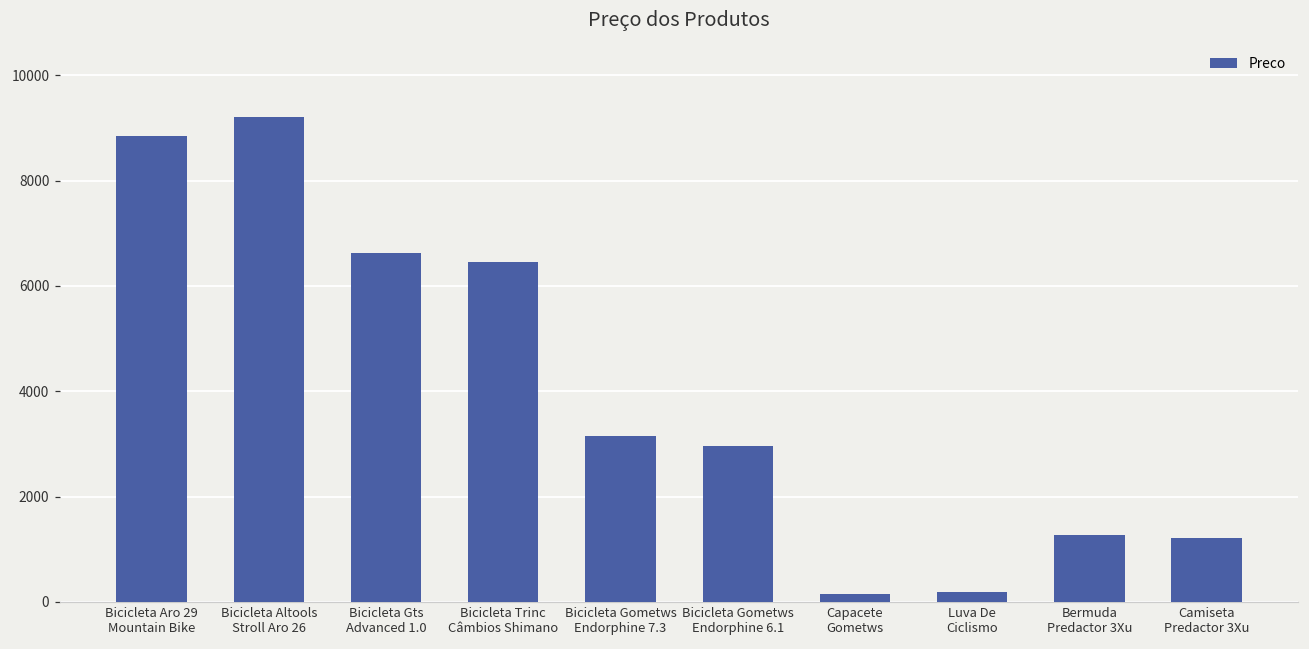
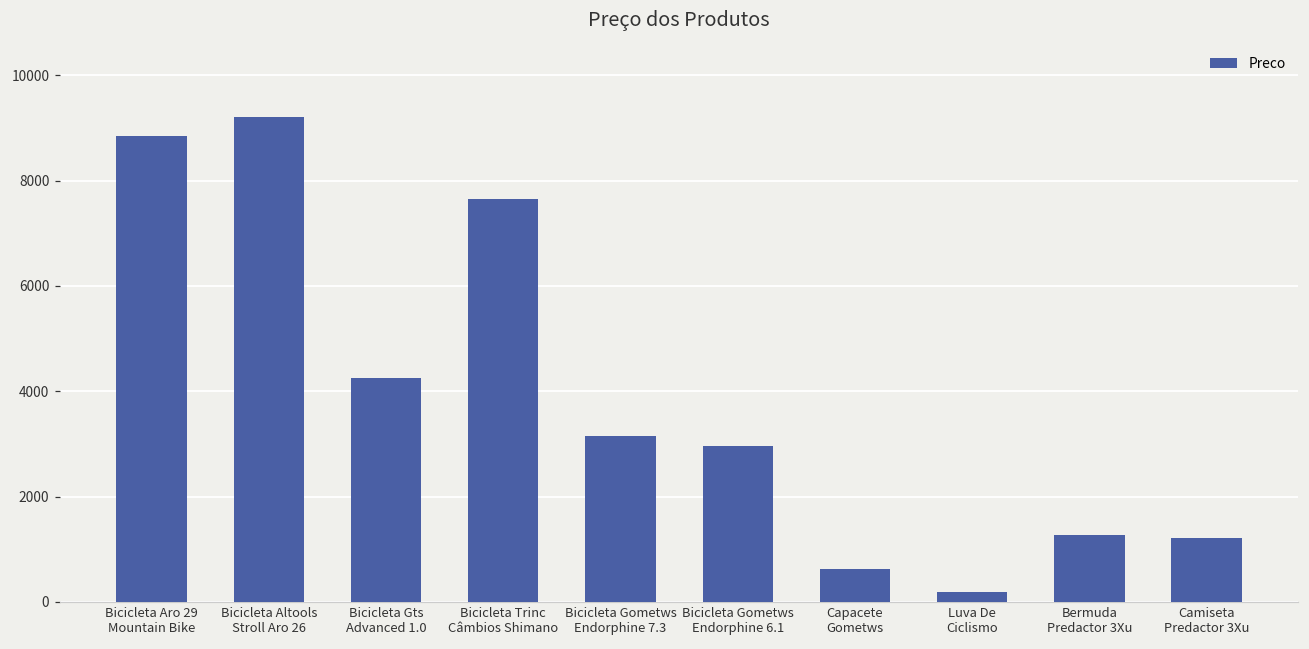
Bicicleta Gts Advanced 1.0: 6600 -> 4300
Bicicleta Trinc Câmbios Shimano: 6500 -> 7700
Capacete Gometws: 200 -> 600
